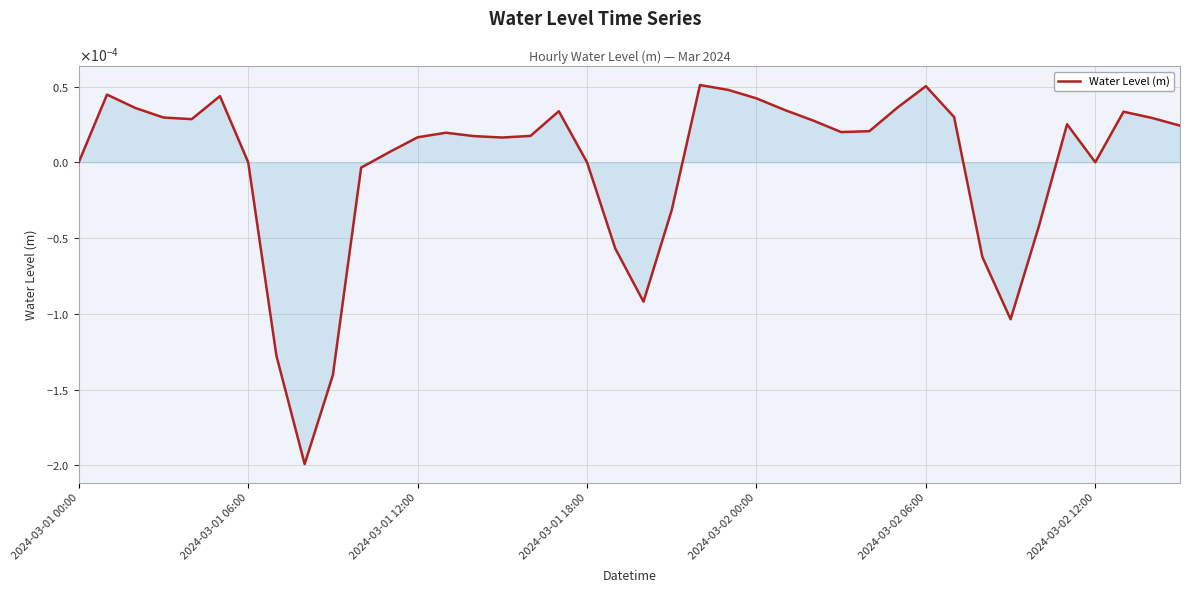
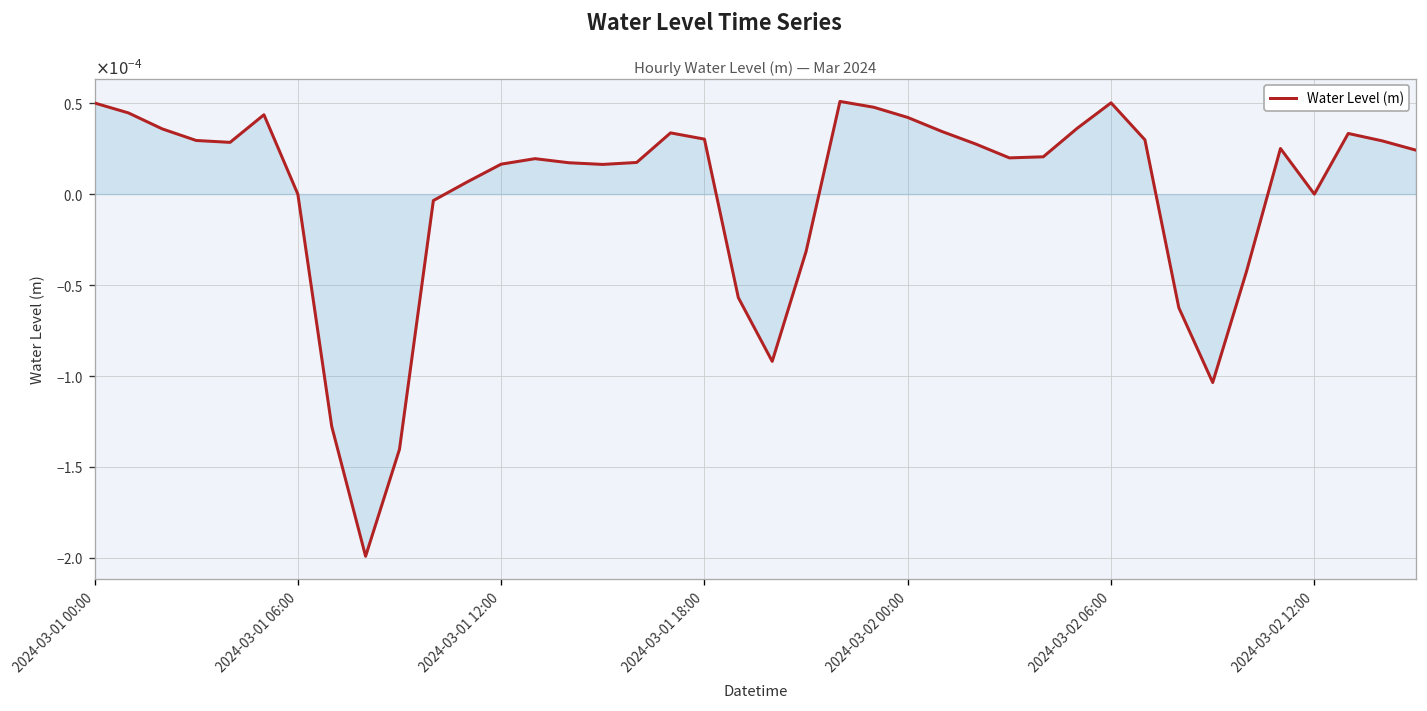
Water Level (m), 2024-03-01 00:00: 0.0000 -> 0.0001
Water Level (m), 2024-03-01 18:00: 0.00000 -> 0.00003
